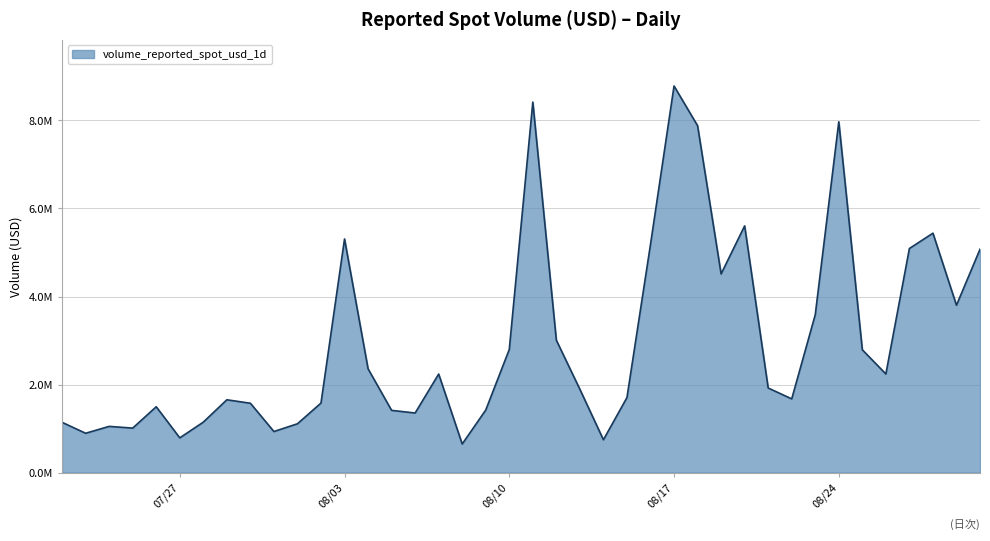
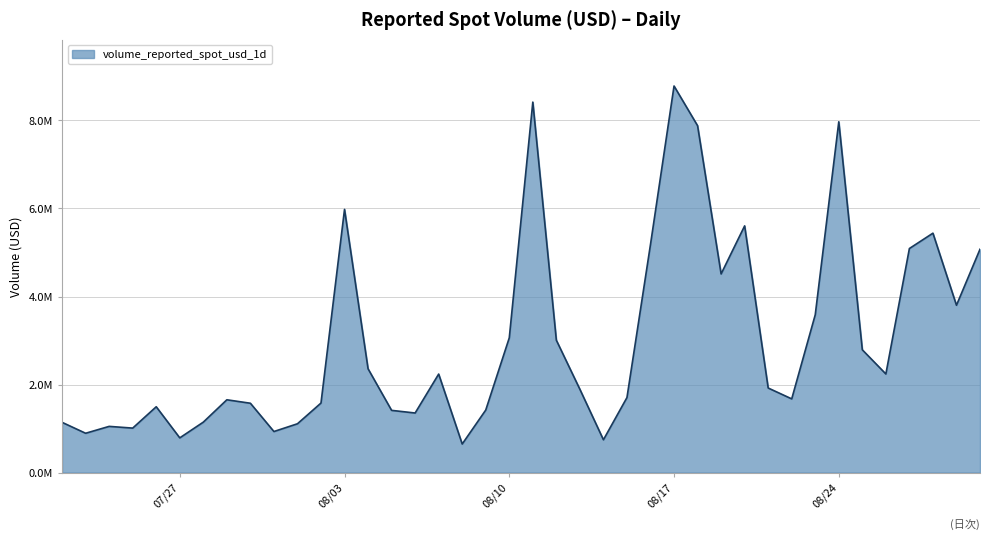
08/03: 5300000 -> 6000000
08/10: 2800000 -> 3100000
